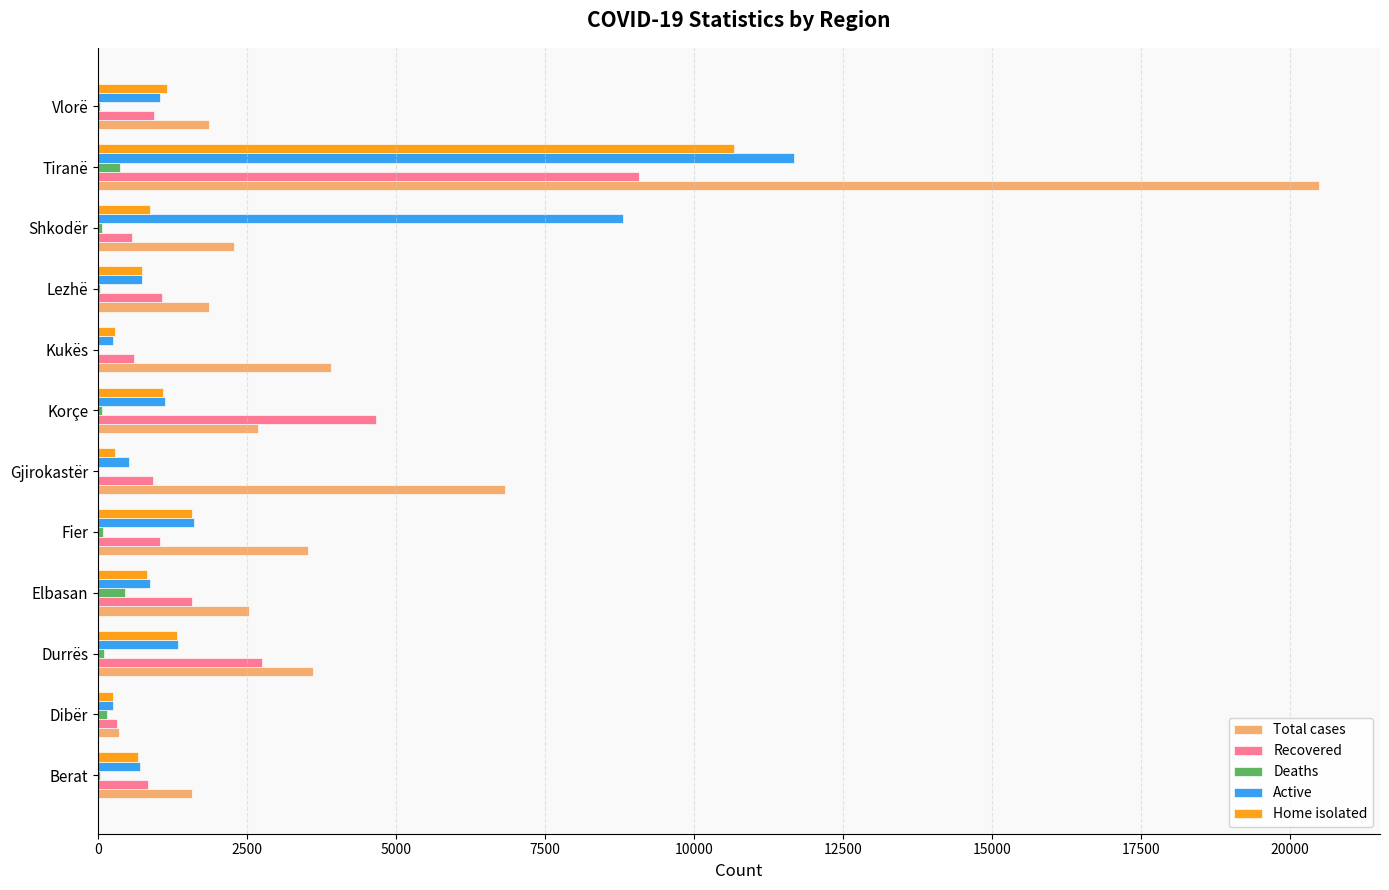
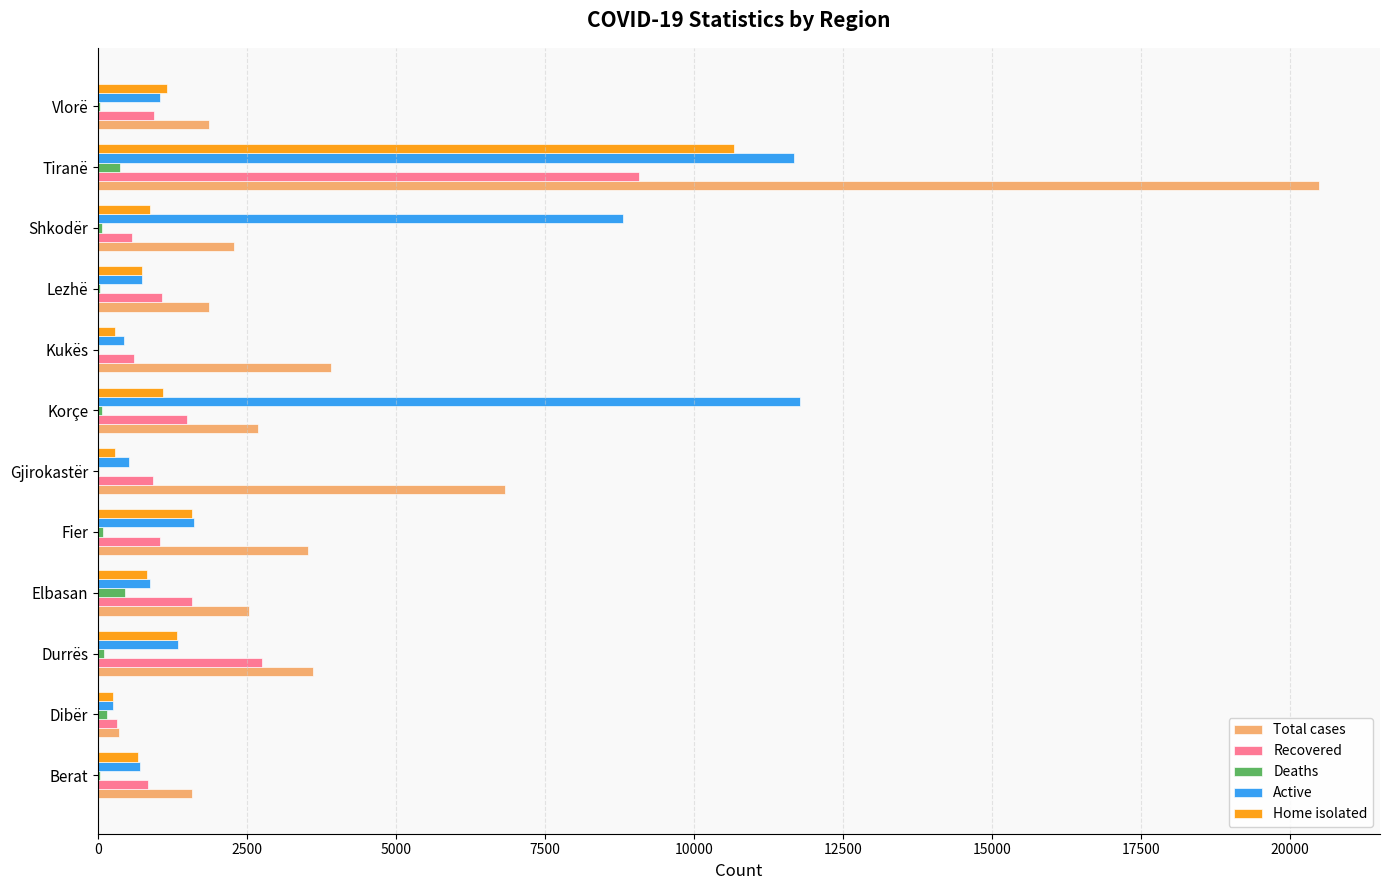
Active, Kukës: 300 -> 400
Active, Korçe: 1100 -> 11800
Recovered, Korçe: 4700 -> 1500
